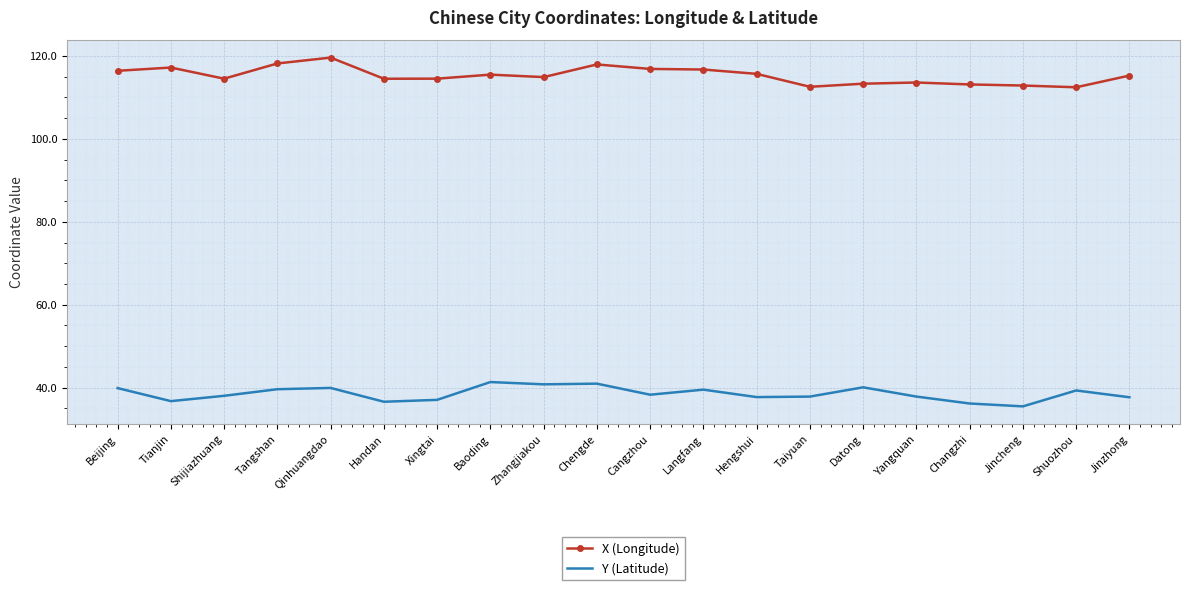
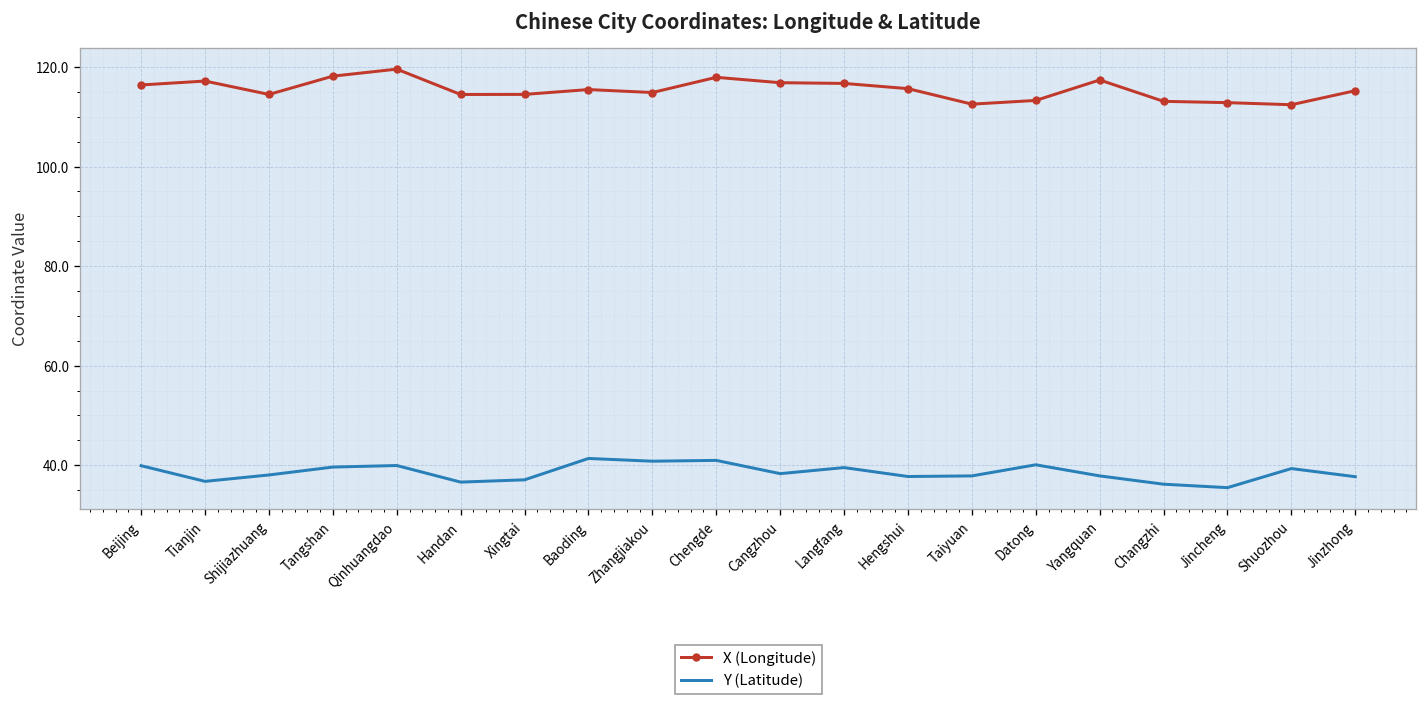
X (Longitude), Yangquan: 114 -> 117
